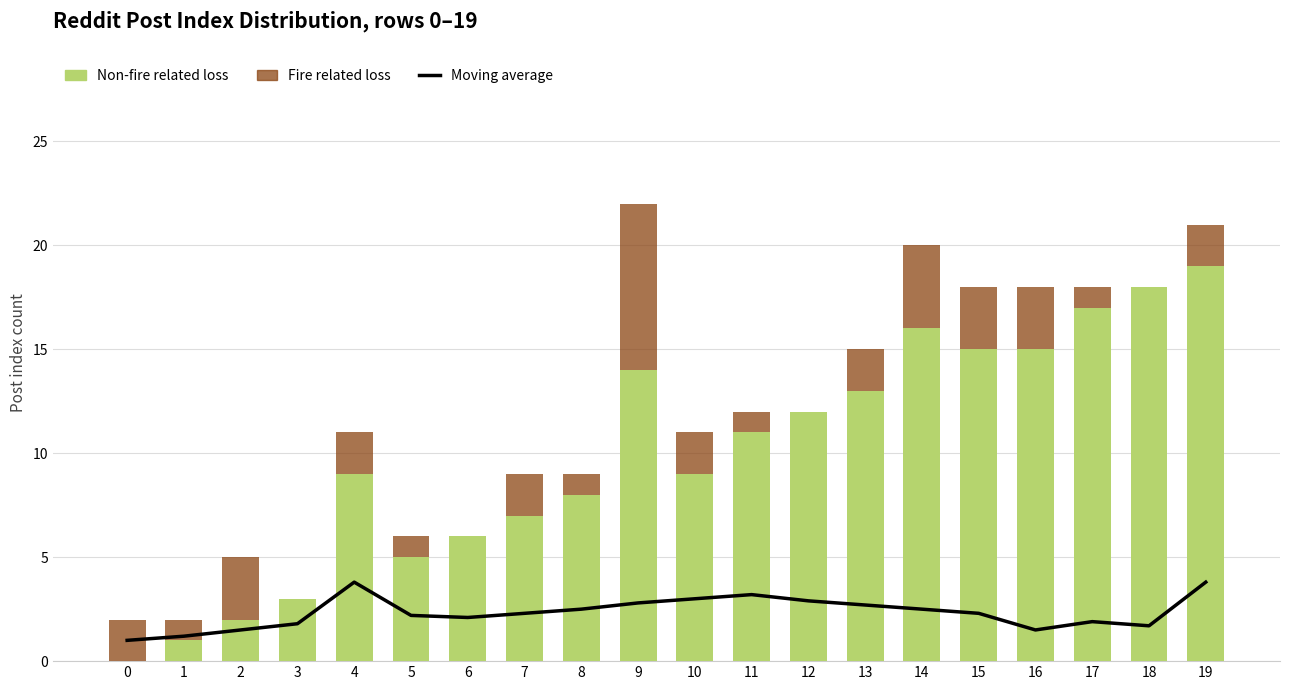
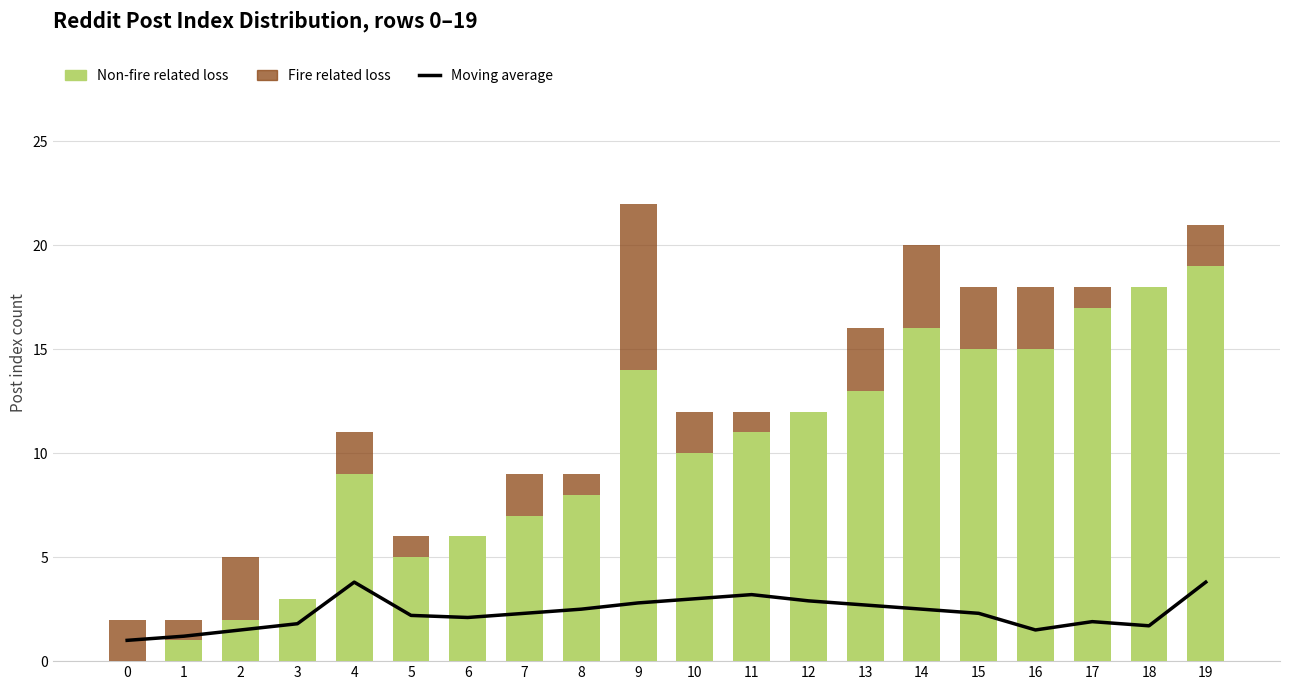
Non-fire related loss, 10: 9 -> 10
Fire related loss, 13: 2 -> 3
